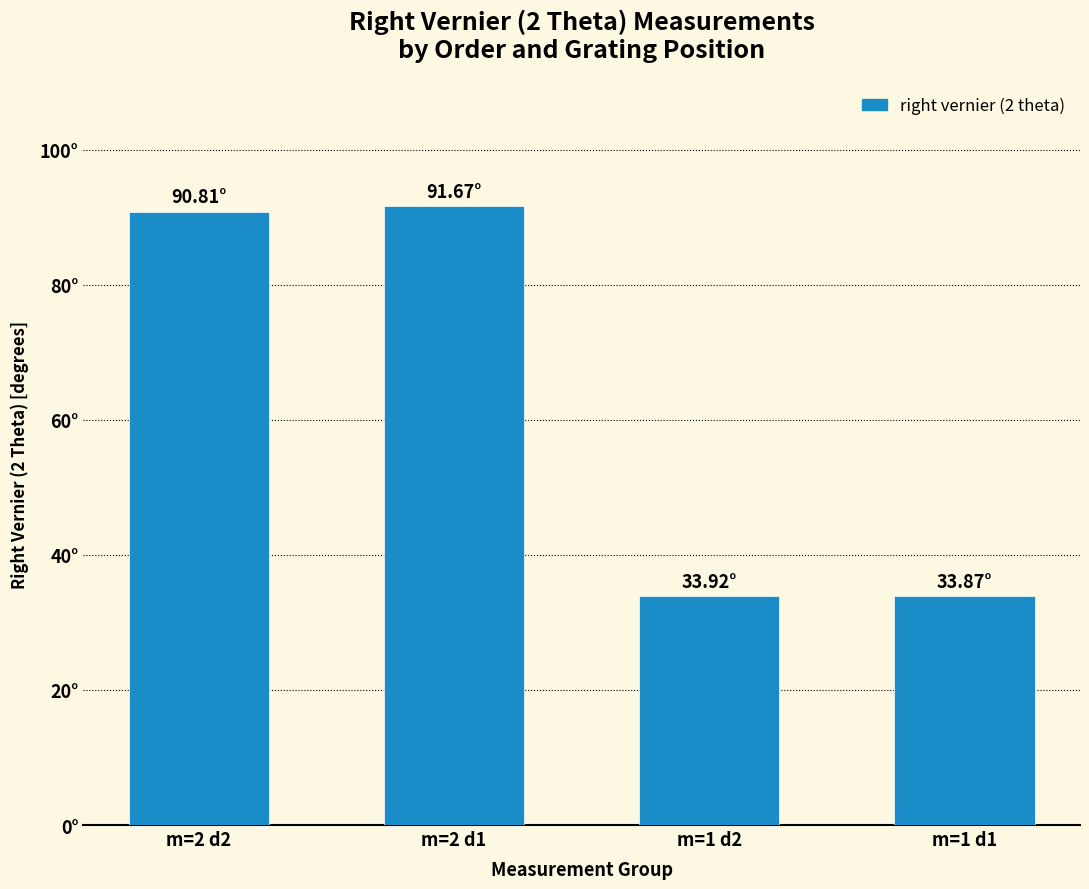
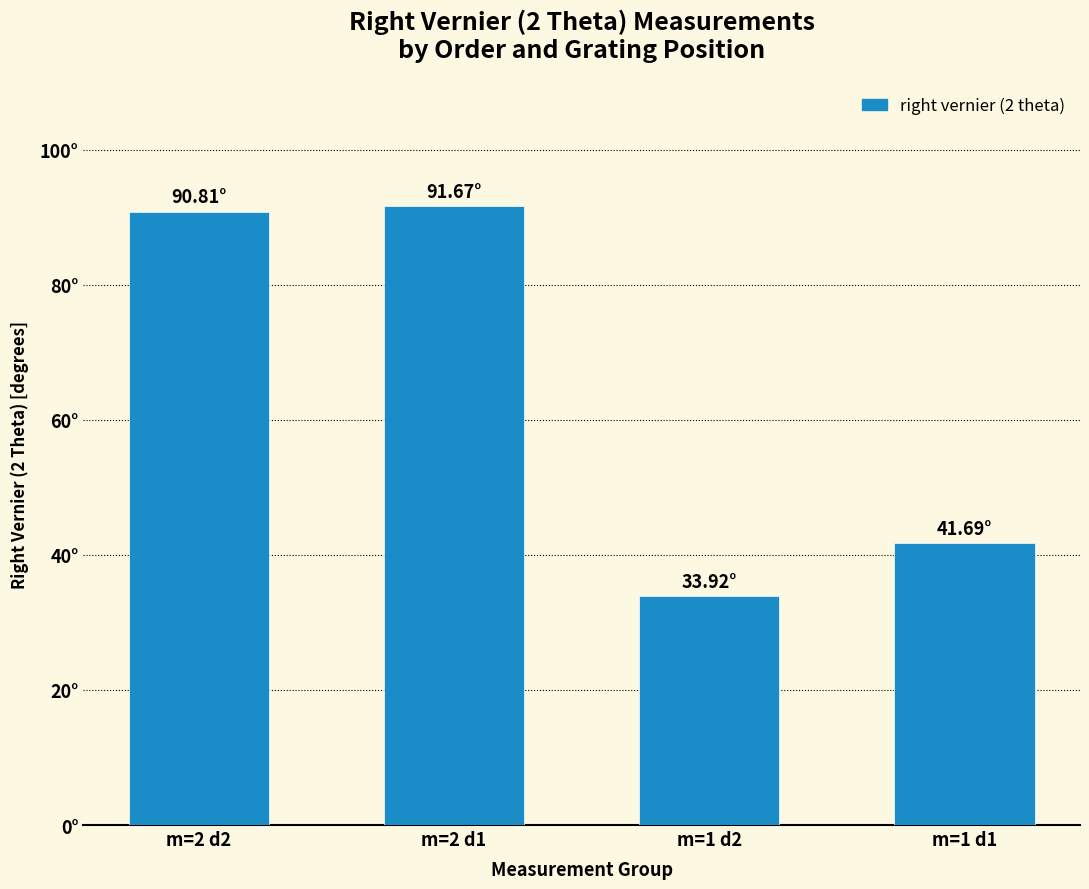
m=1 d1: 33.87° -> 41.69°
